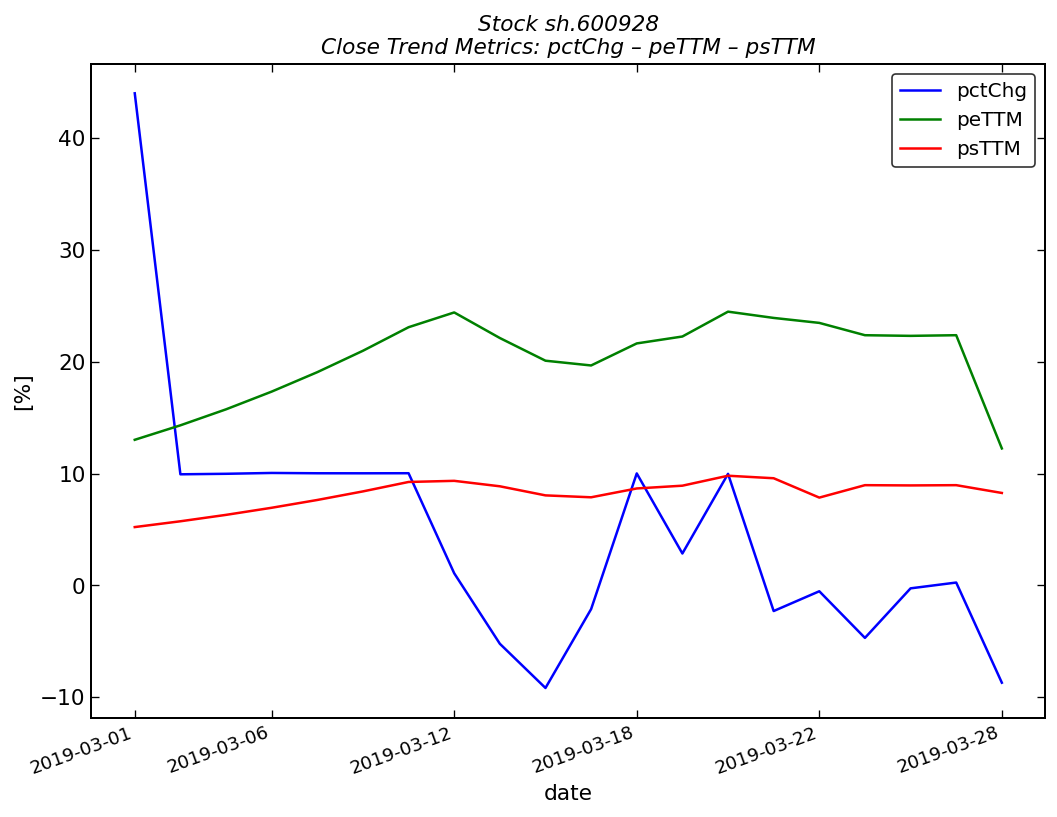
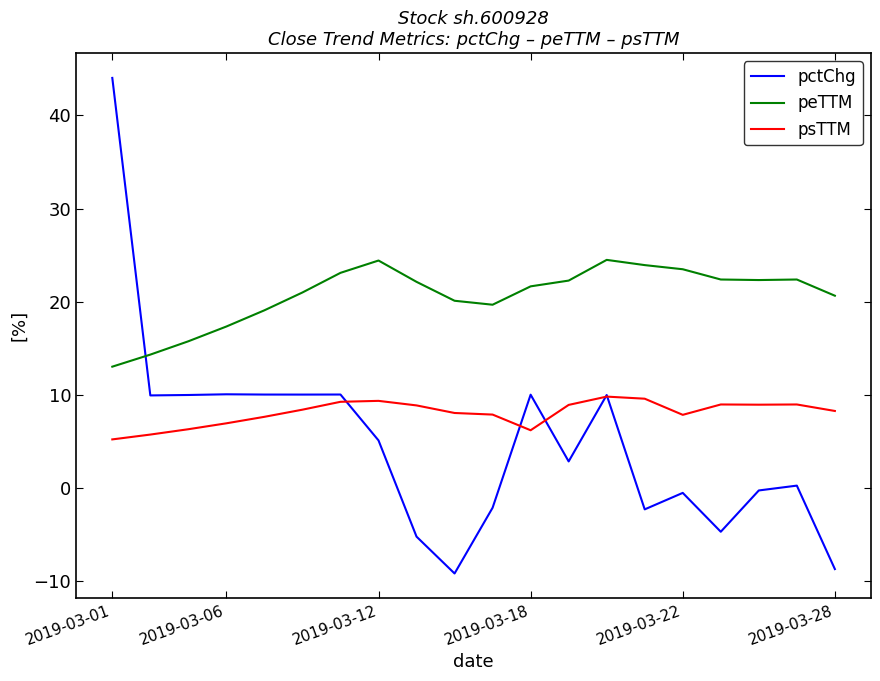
pctChg, 2019-03-12: 1 -> 5
psTTM, 2019-03-18: 9 -> 6
peTTM, 2019-03-28: 12 -> 21
